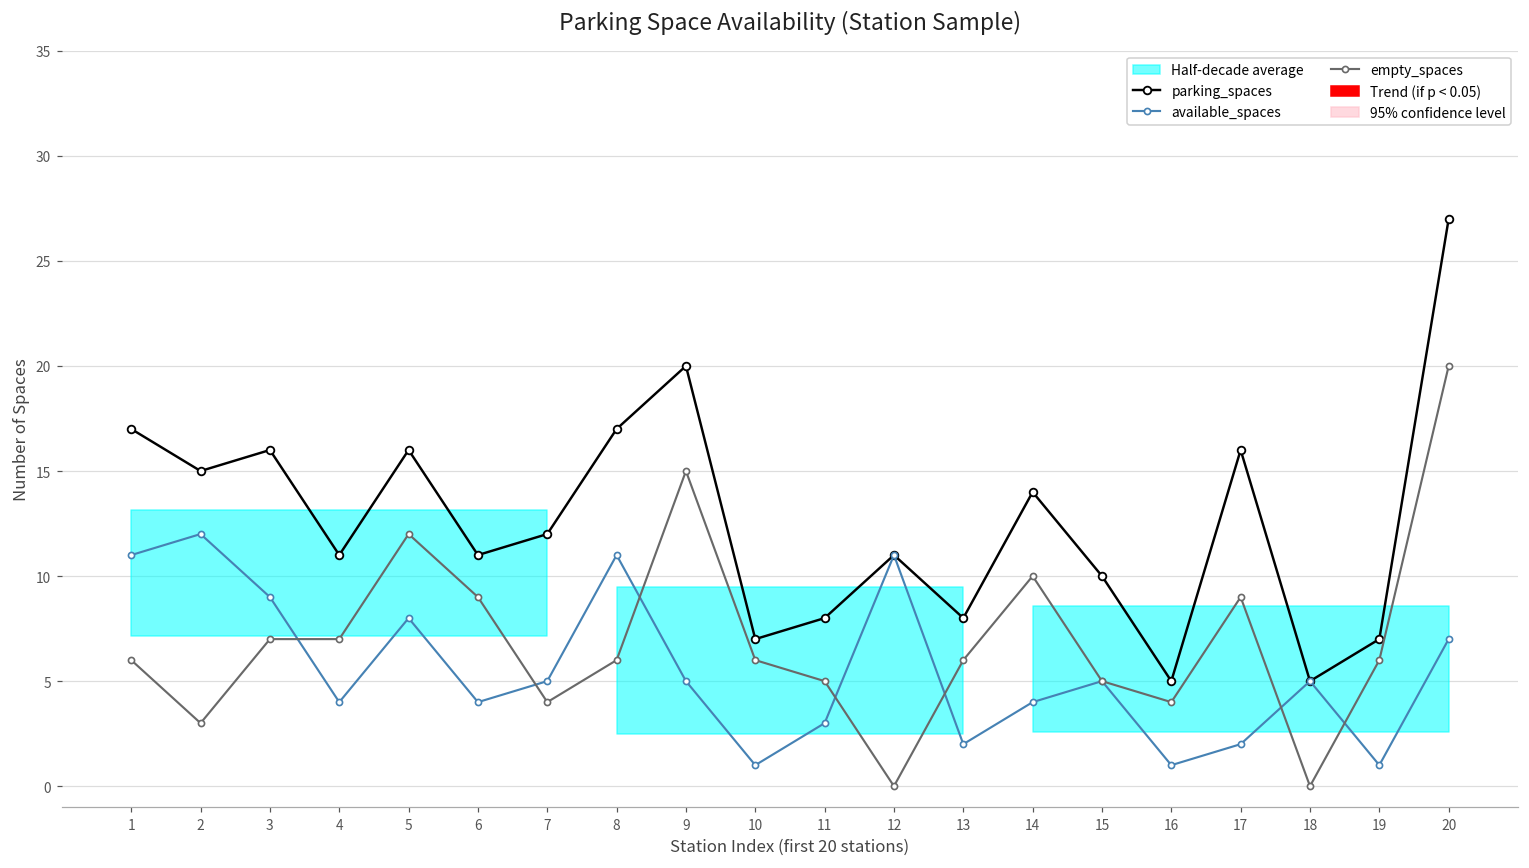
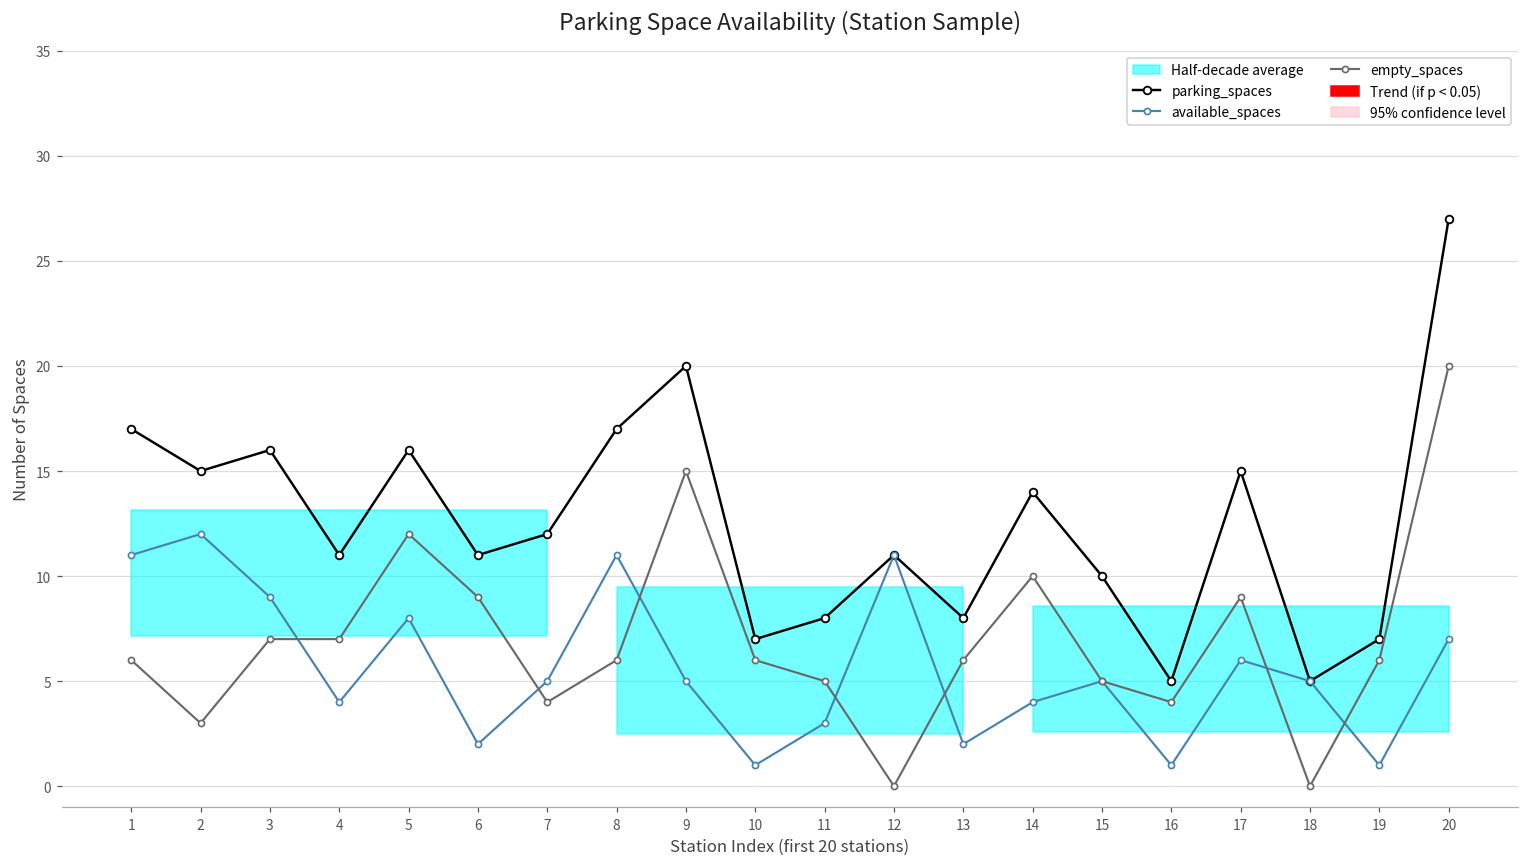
available_spaces, 6: 4 -> 2
parking_spaces, 17: 16 -> 15
available_spaces, 17: 2 -> 6
